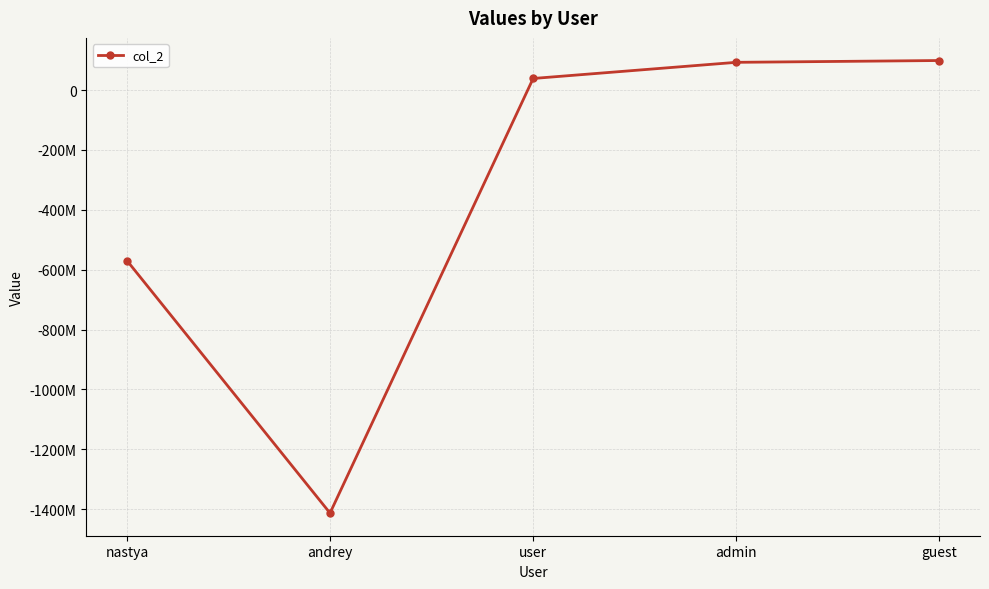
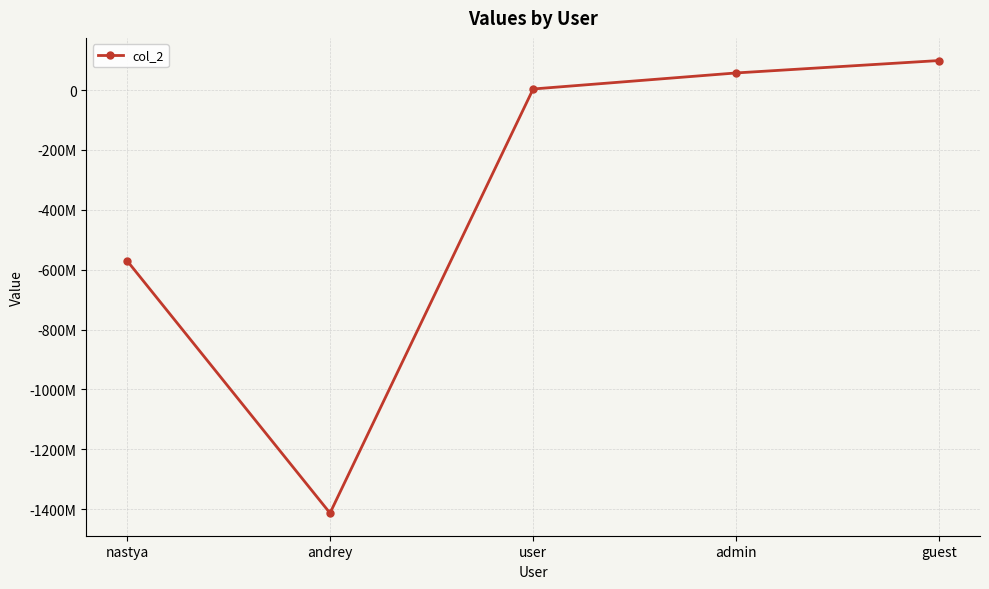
user: 40000000 -> 0
admin: 90000000 -> 60000000
